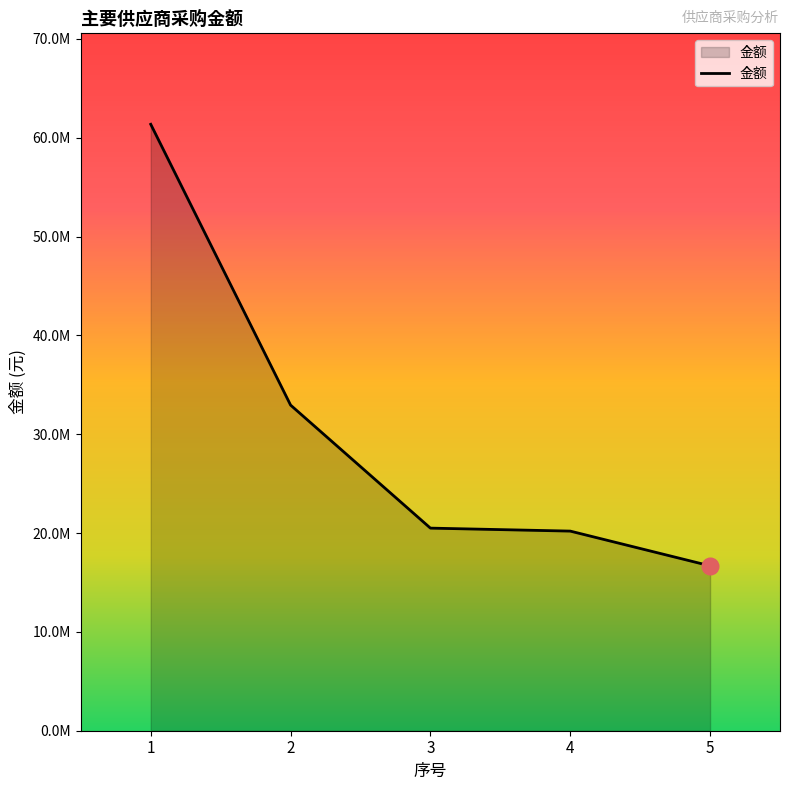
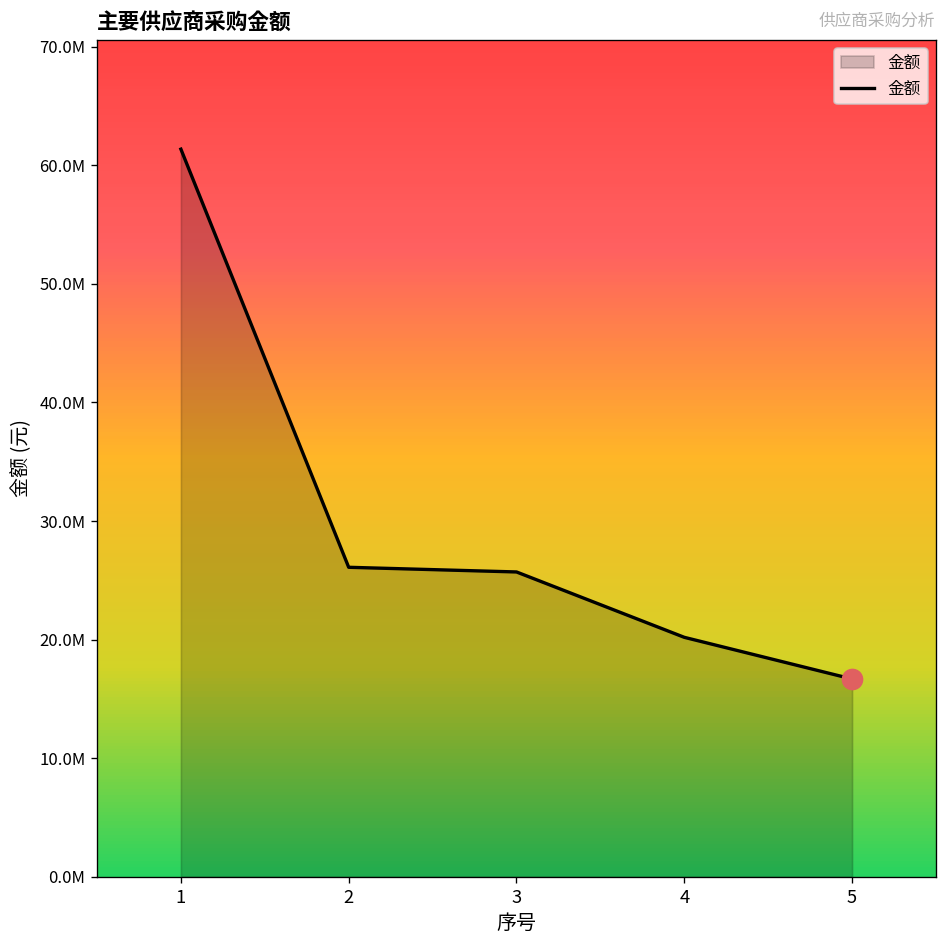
金额, 2: 33000000 -> 26000000
金额, 3: 20000000 -> 26000000
